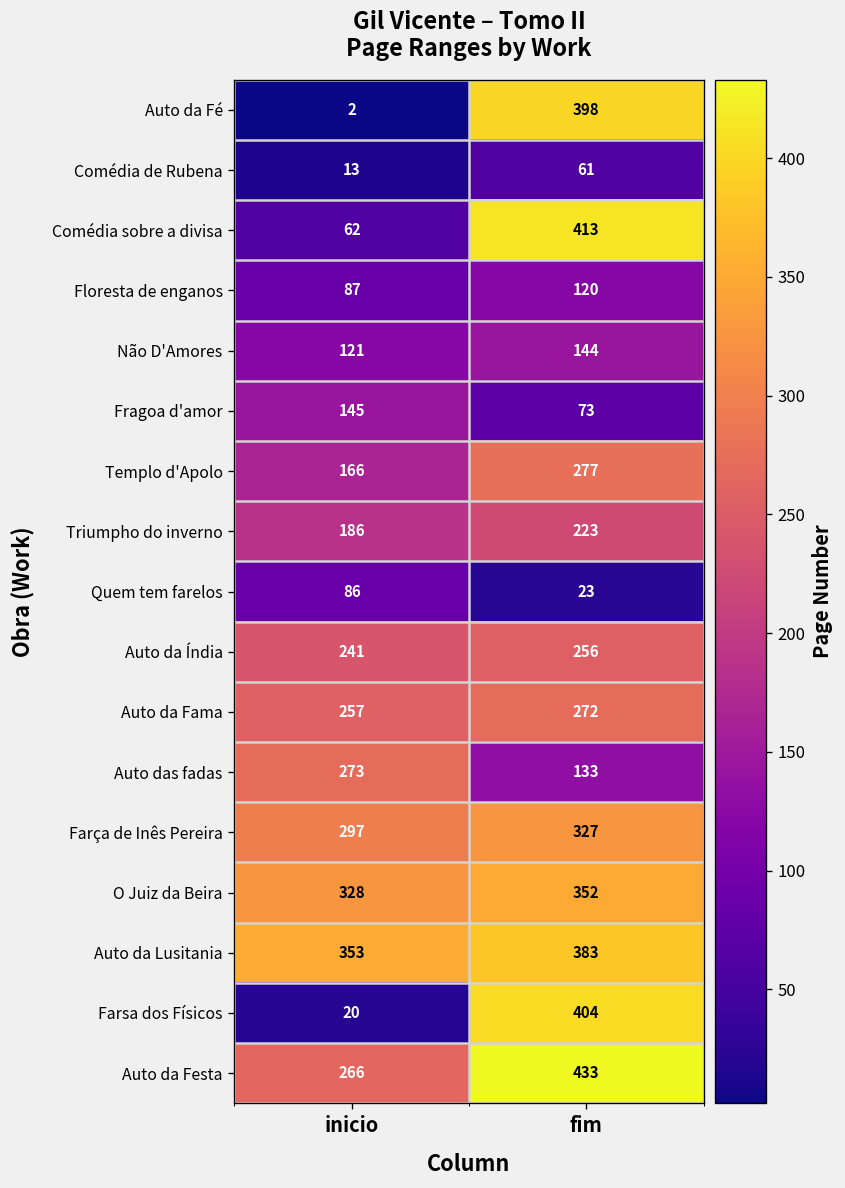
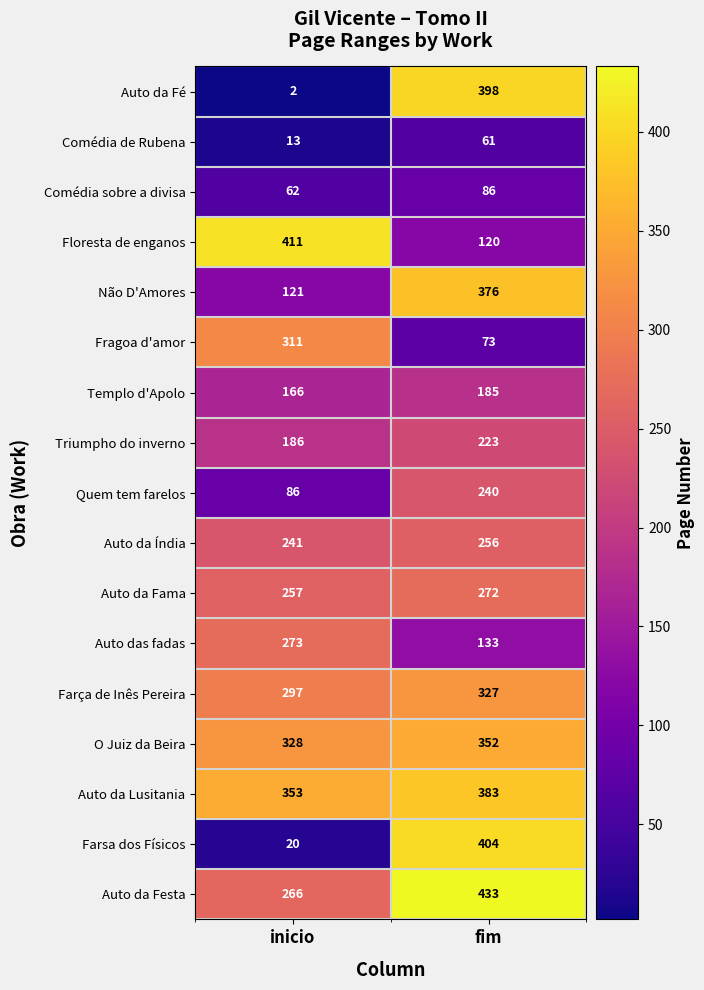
Comédia sobre a divisa, fim: 413 -> 86
Floresta de enganos, inicio: 87 -> 411
Não D'Amores, fim: 144 -> 376
Fragoa d'amor, inicio: 145 -> 311
Templo d'Apolo, fim: 277 -> 185
Quem tem farelos, fim: 23 -> 240
